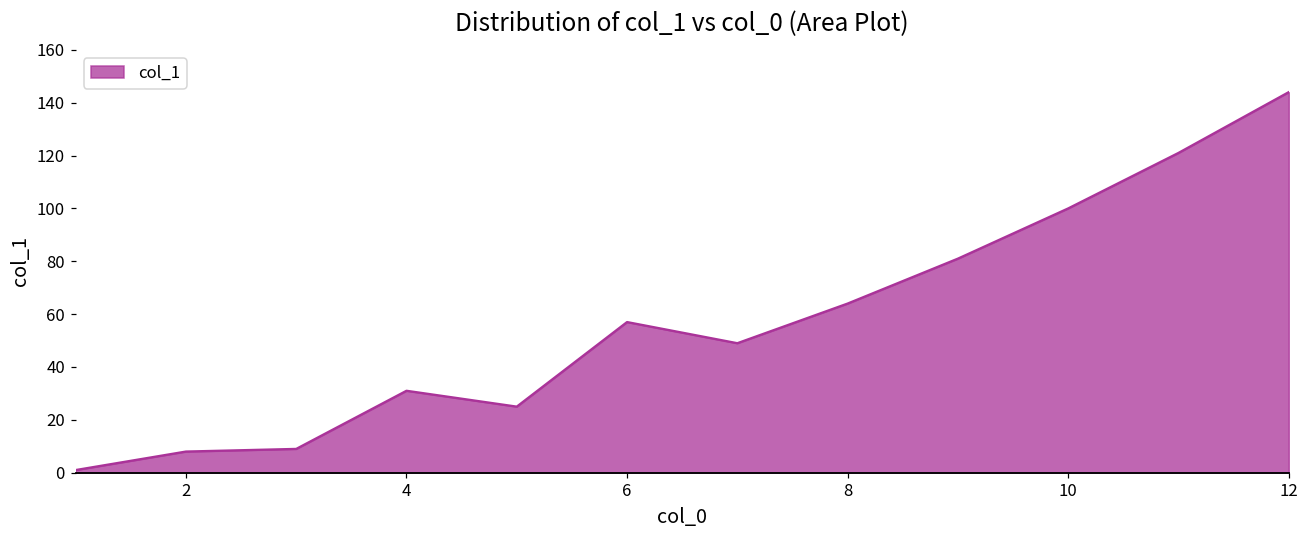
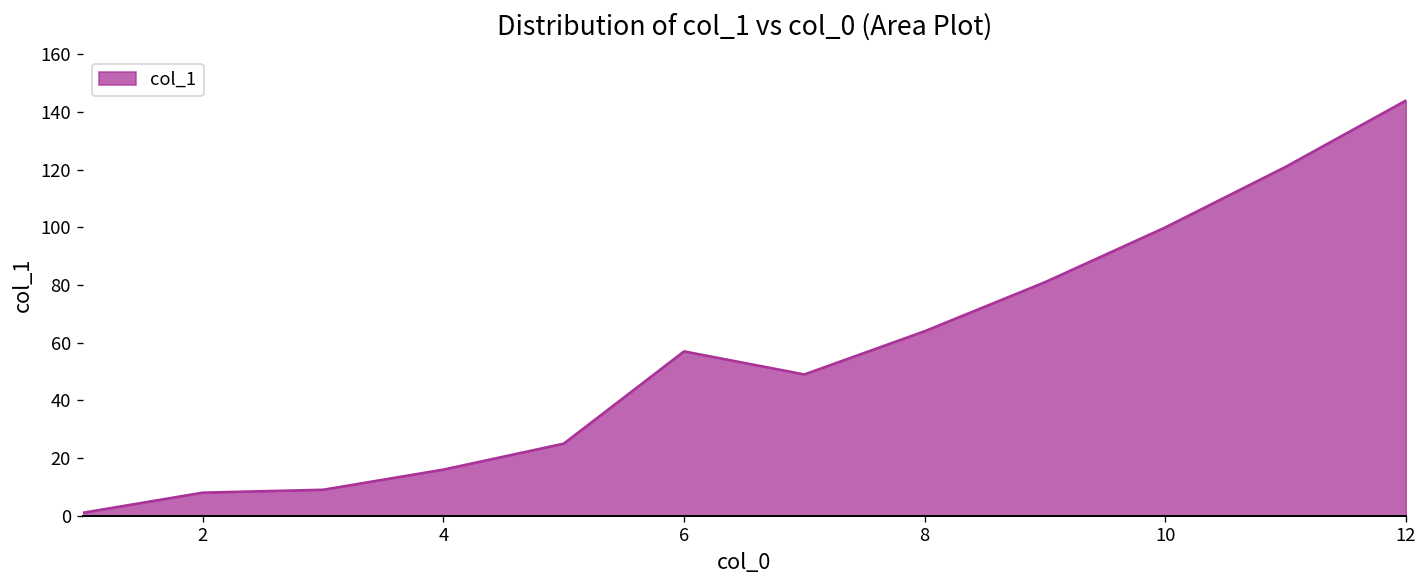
4: 31 -> 16
